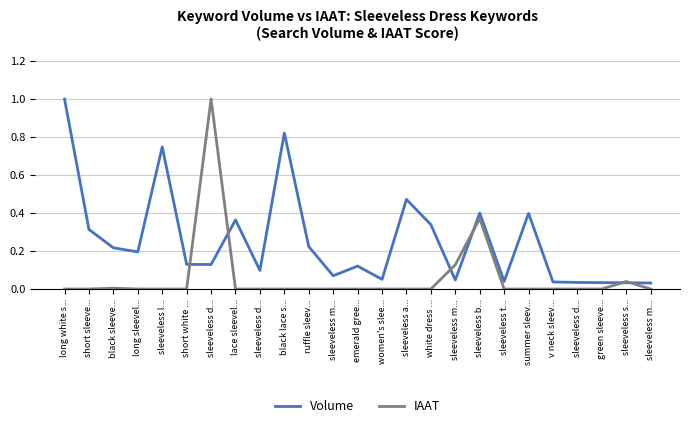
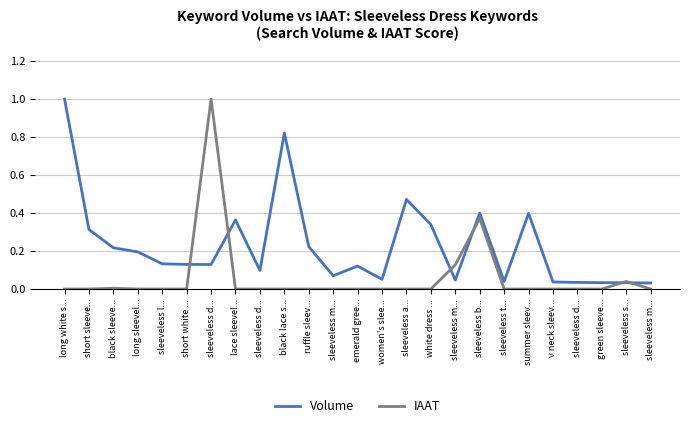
Volume, sleeveless l...: 0.75 -> 0.13
